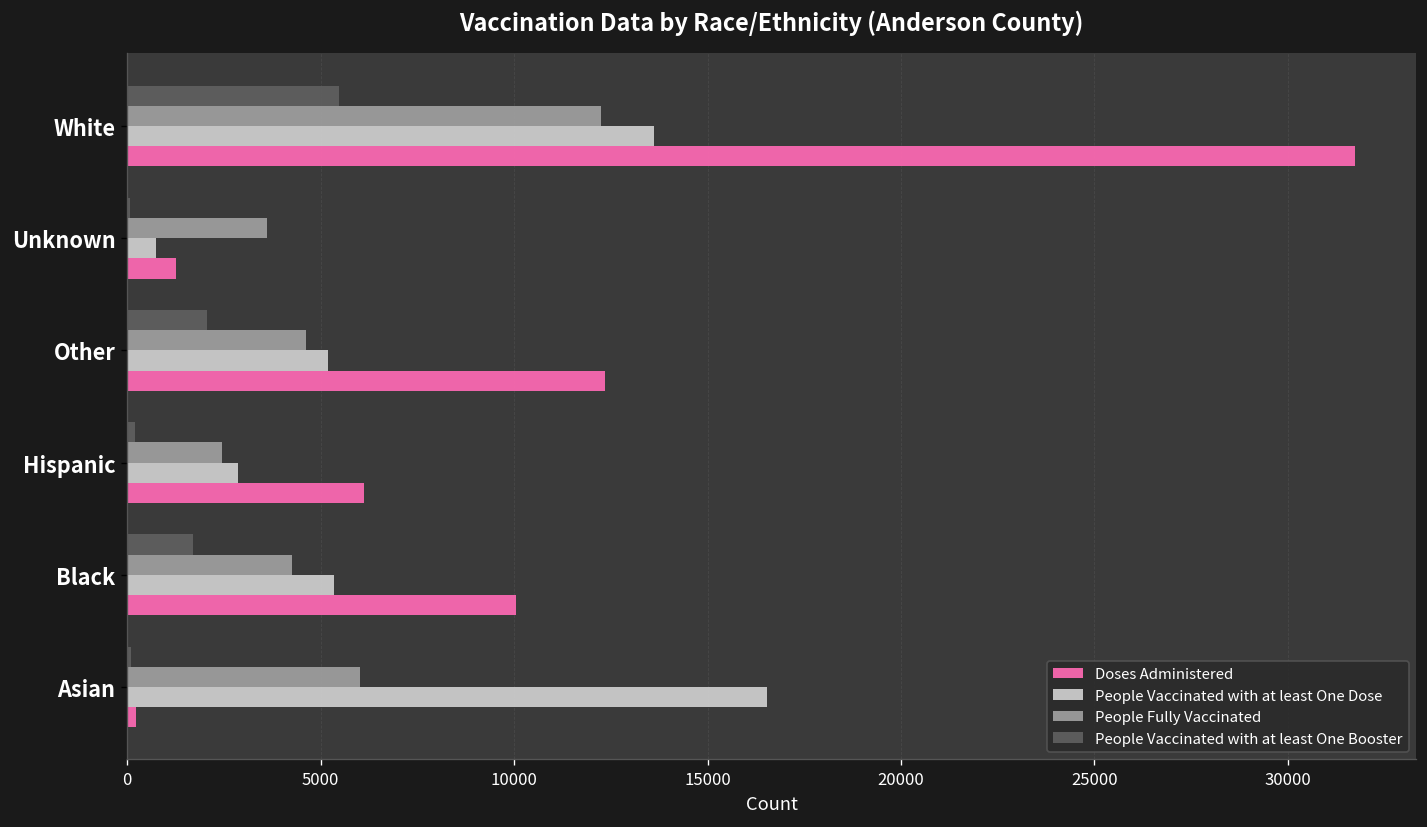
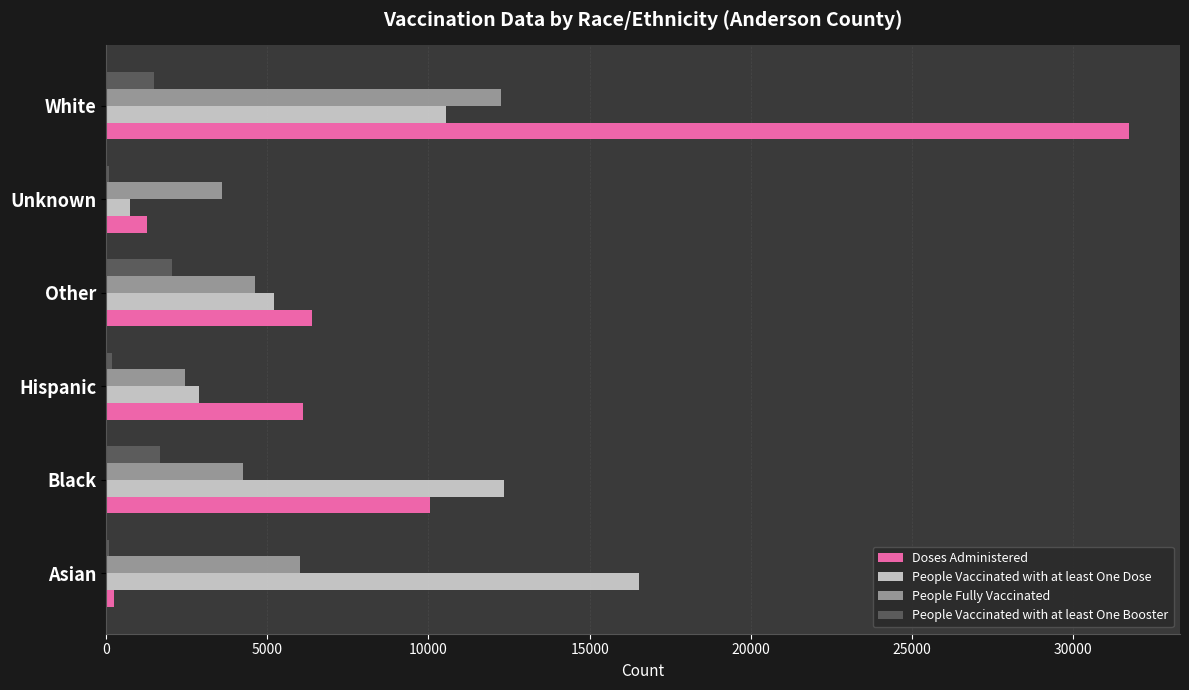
People Vaccinated with at least One Booster, White: 5500 -> 1500
People Vaccinated with at least One Dose, White: 13600 -> 10500
Doses Administered, Other: 12400 -> 6400
People Vaccinated with at least One Dose, Black: 5300 -> 12400
